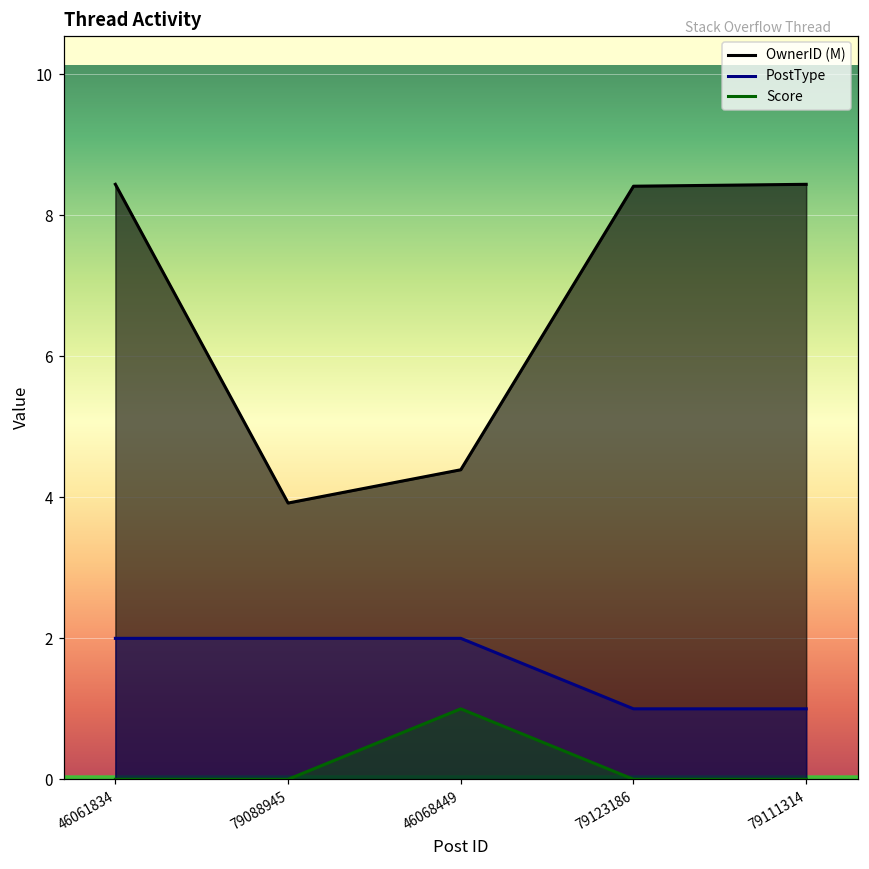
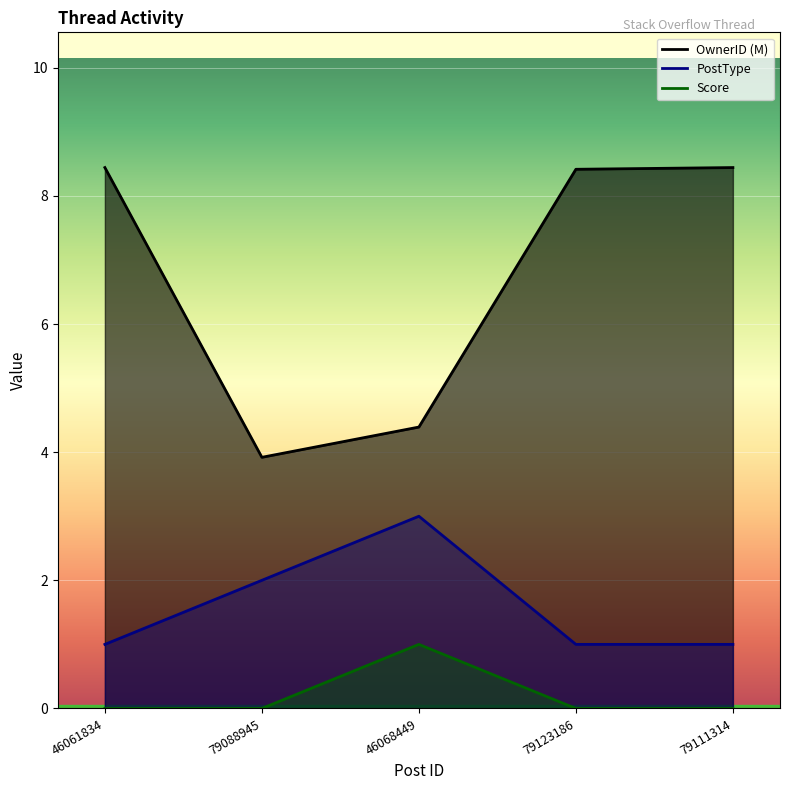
PostType, 46061834: 2 -> 1
PostType, 46068449: 2 -> 3
